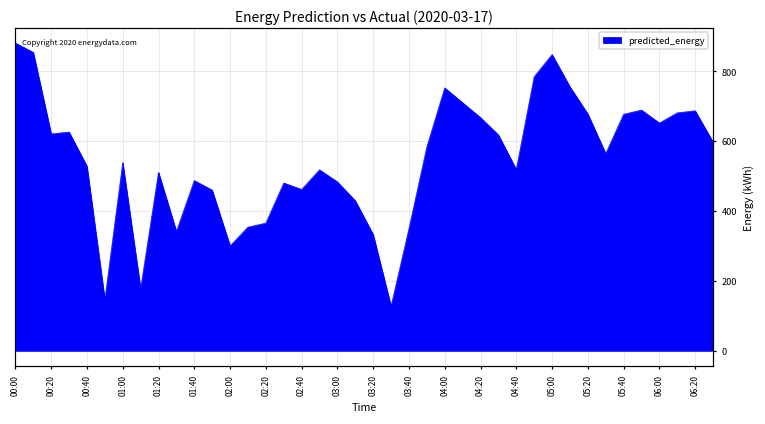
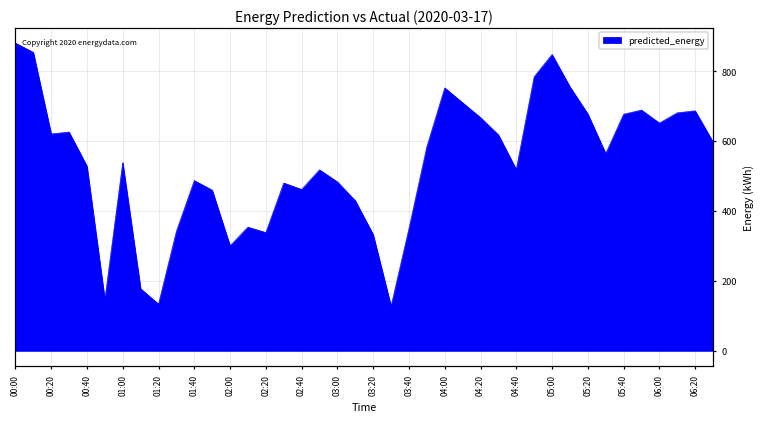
01:20: 510 -> 130
02:20: 370 -> 340
